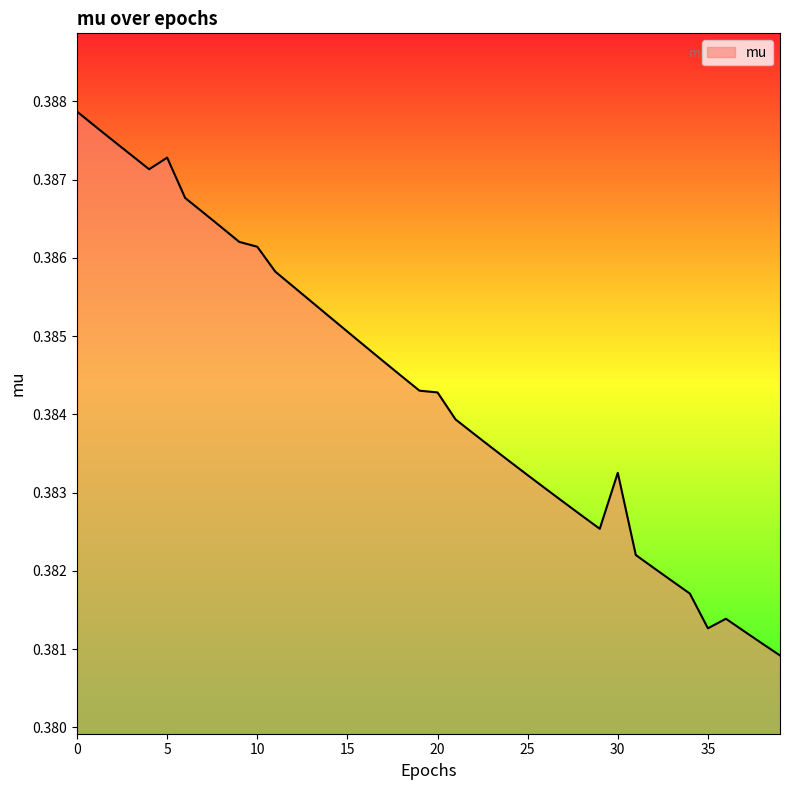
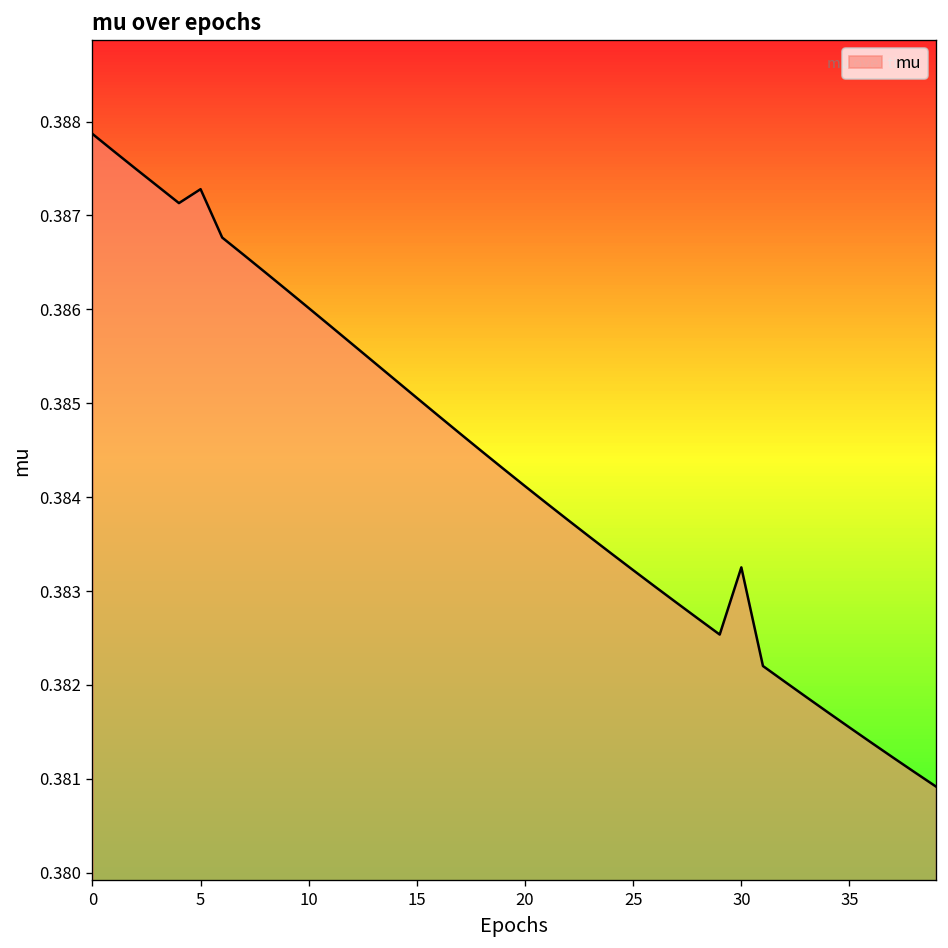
10: 0.3861 -> 0.3860
20: 0.3843 -> 0.3841
35: 0.3813 -> 0.3815
